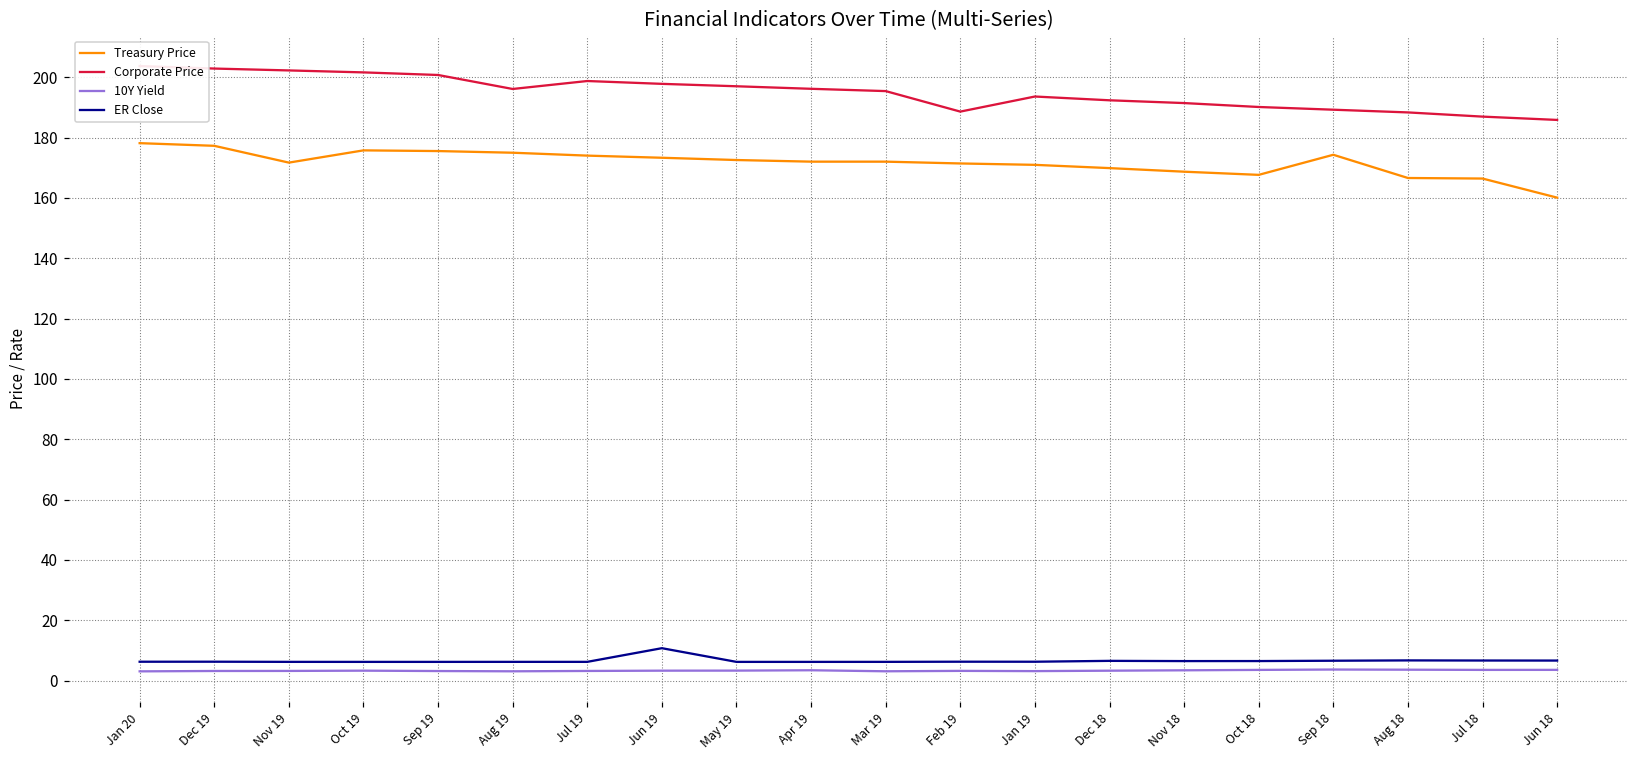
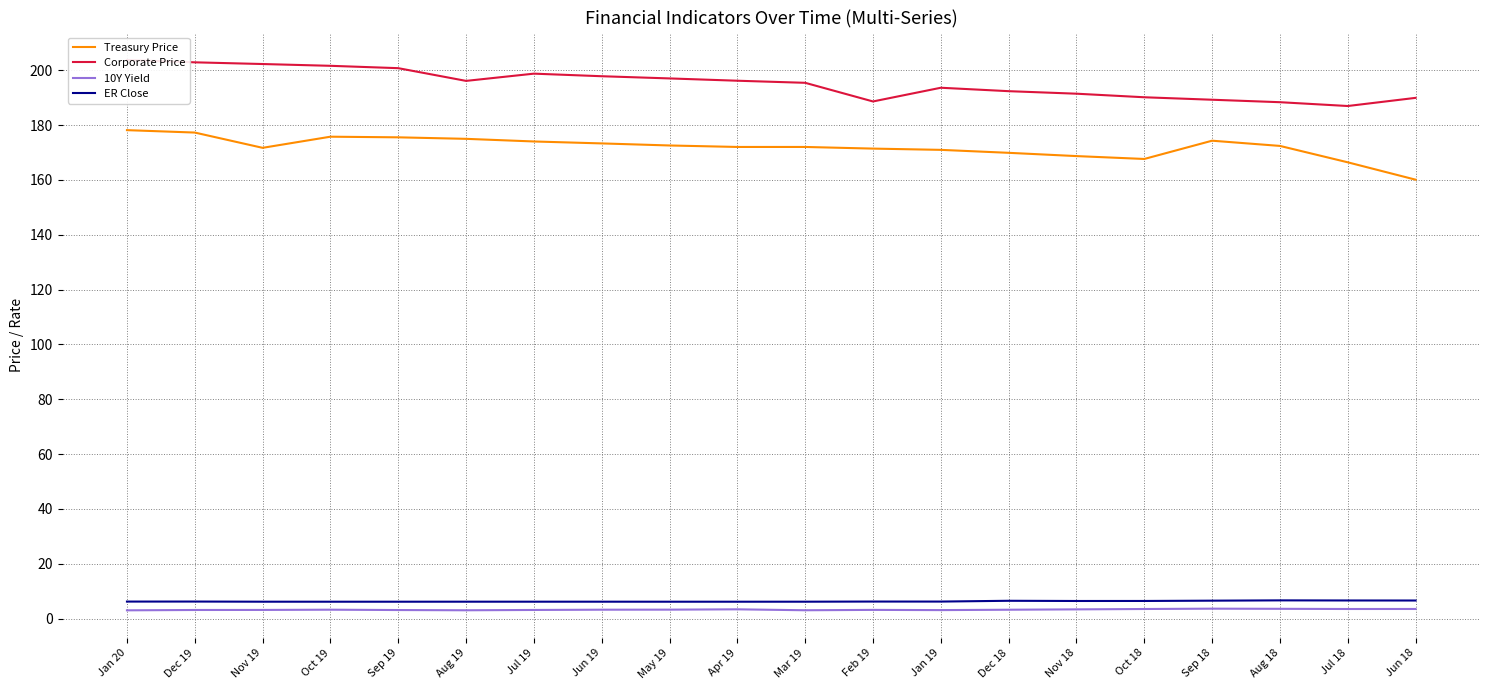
ER Close, Jun 19: 11 -> 6
Treasury Price, Aug 18: 167 -> 172
Corporate Price, Jun 18: 186 -> 190
